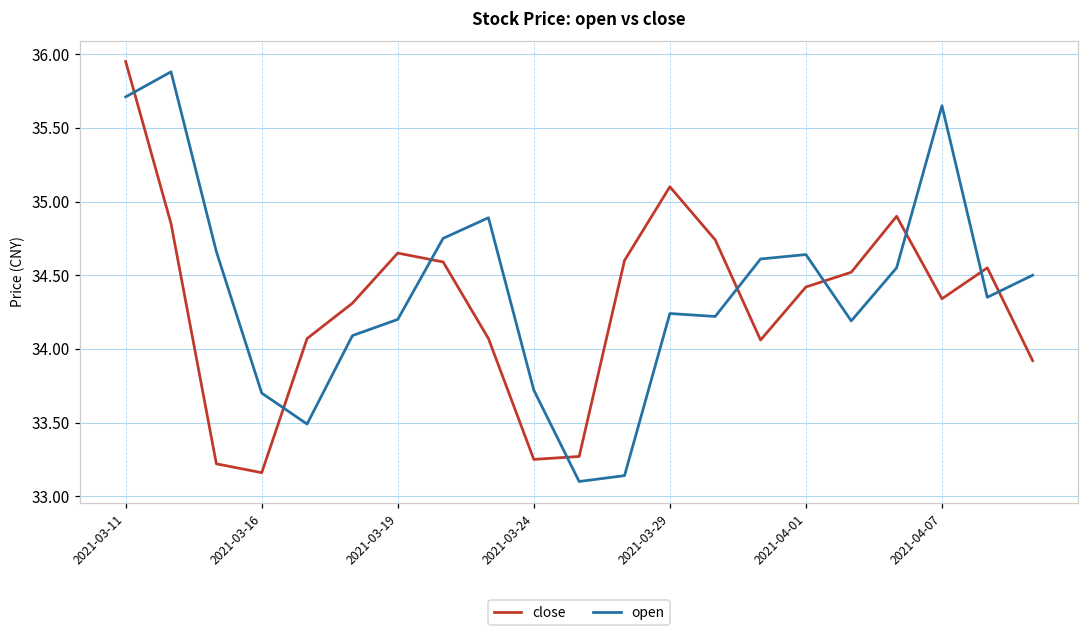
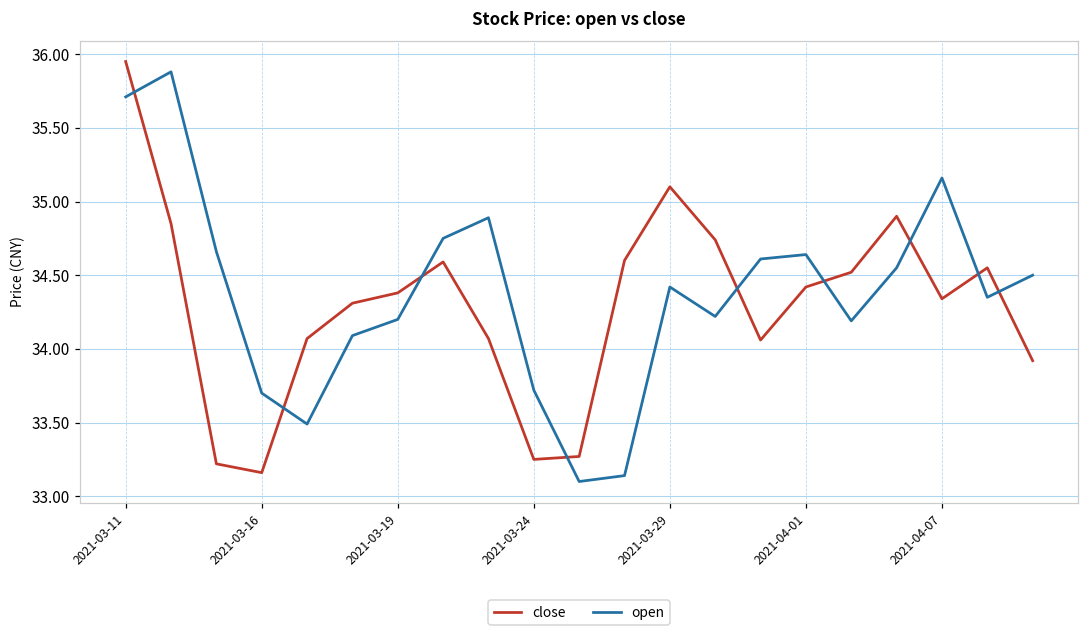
close, 2021-03-19: 34.65 -> 34.38
open, 2021-03-29: 34.24 -> 34.42
open, 2021-04-07: 35.65 -> 35.16
